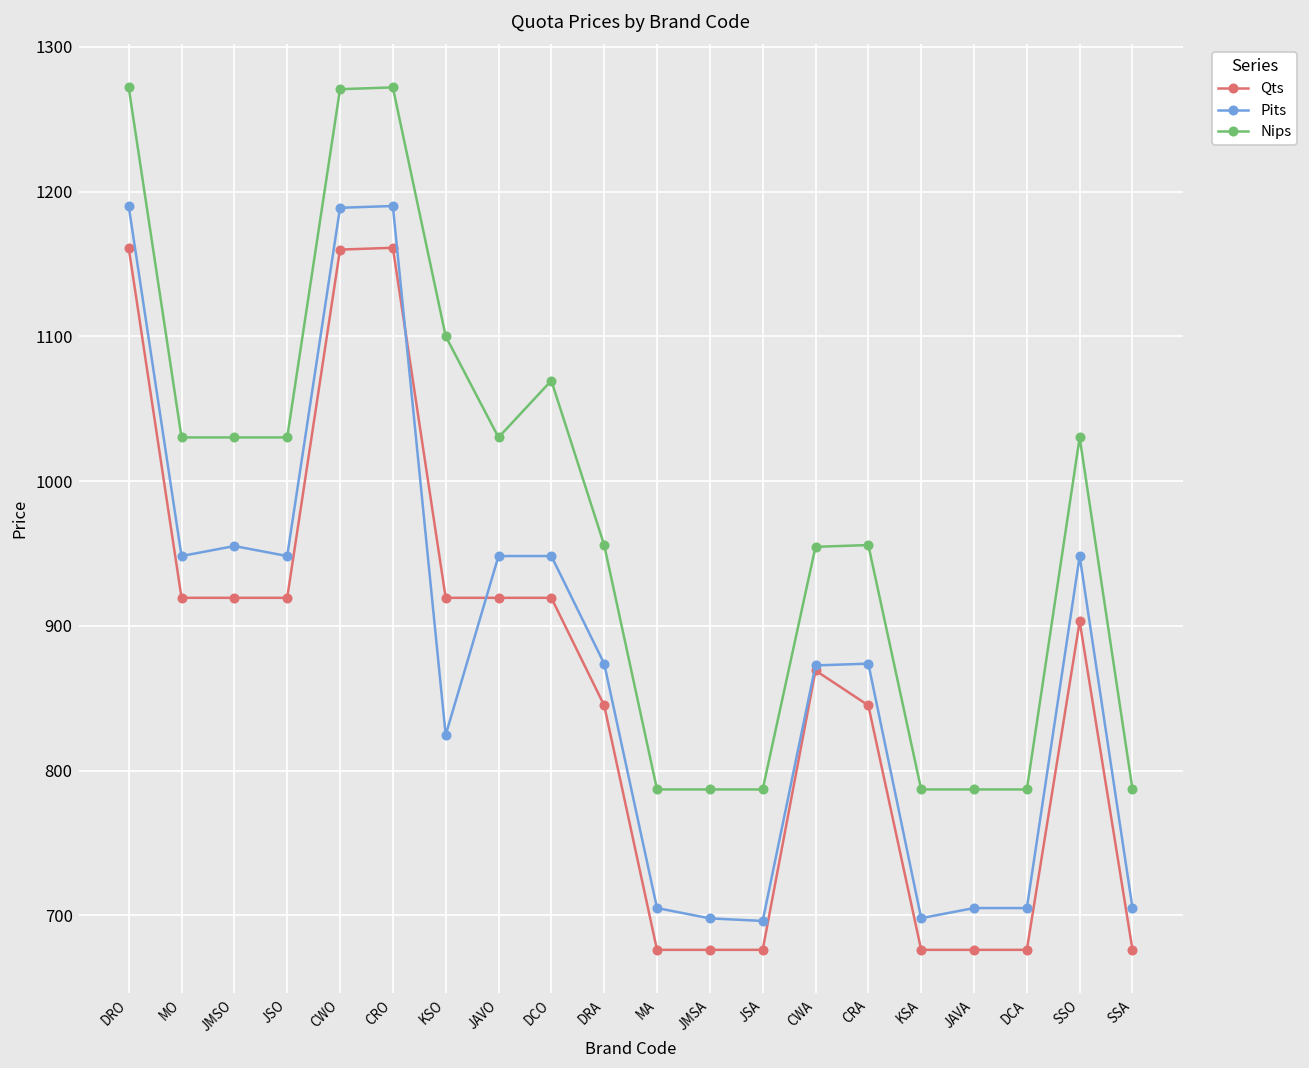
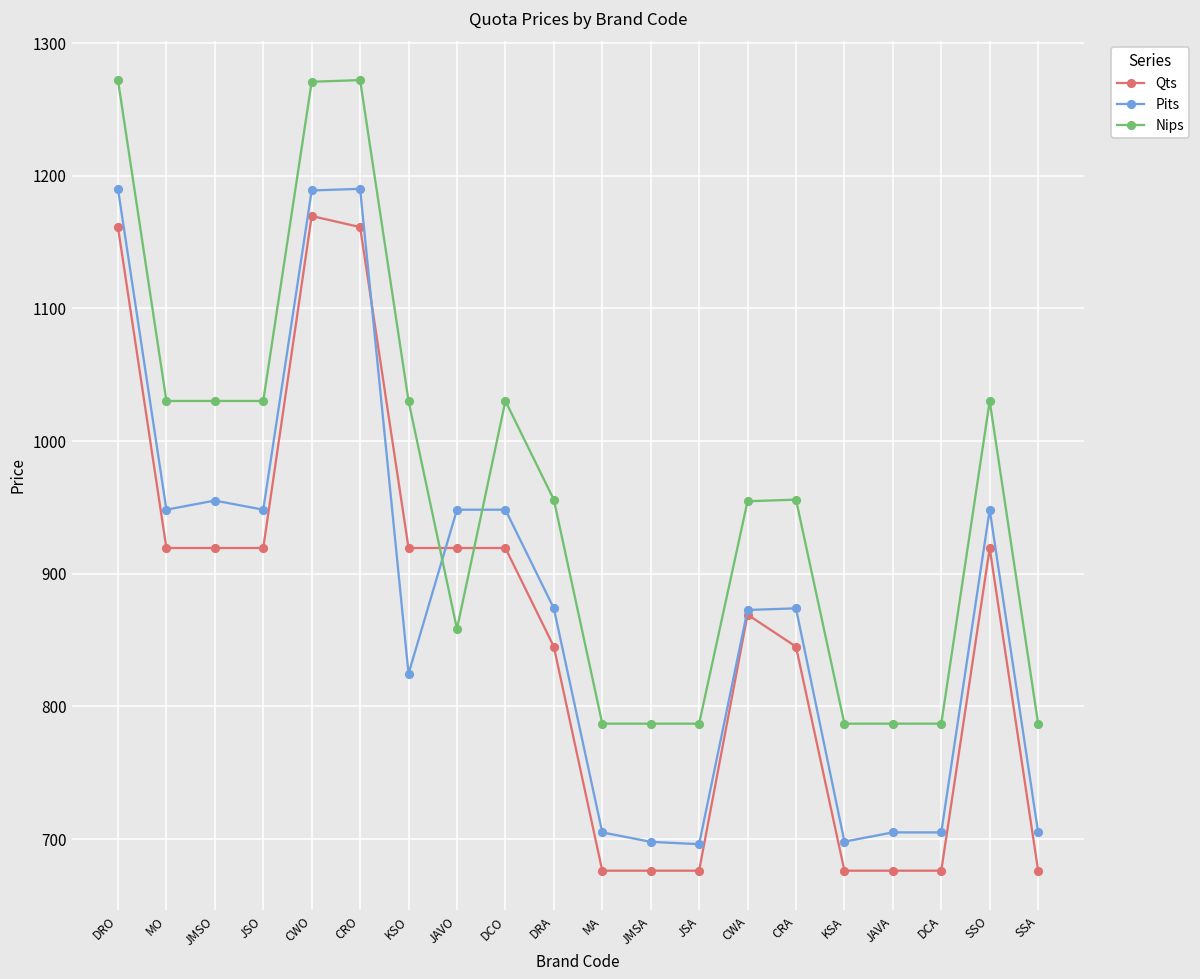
Qts, CWO: 1160 -> 1170
Nips, KSO: 1100 -> 1030
Nips, JAVO: 1030 -> 858
Nips, DCO: 1070 -> 1030
Qts, SSO: 903 -> 919
